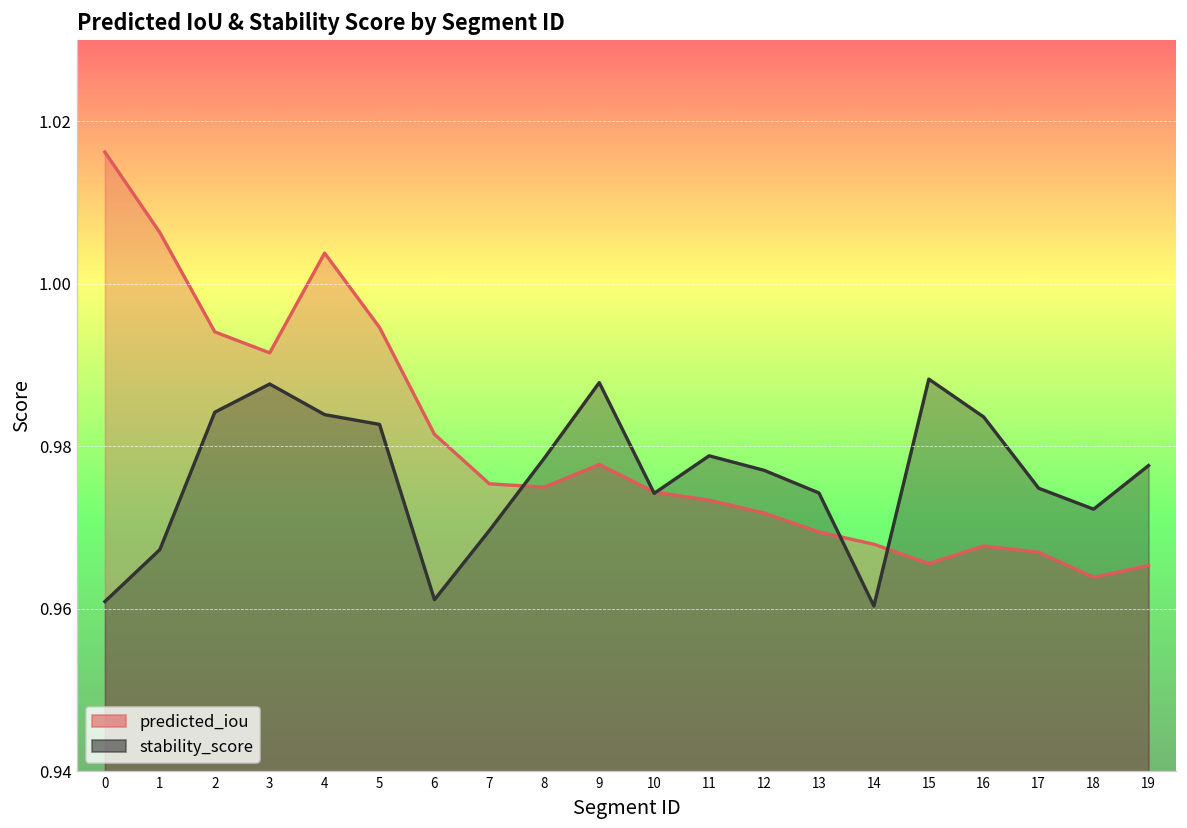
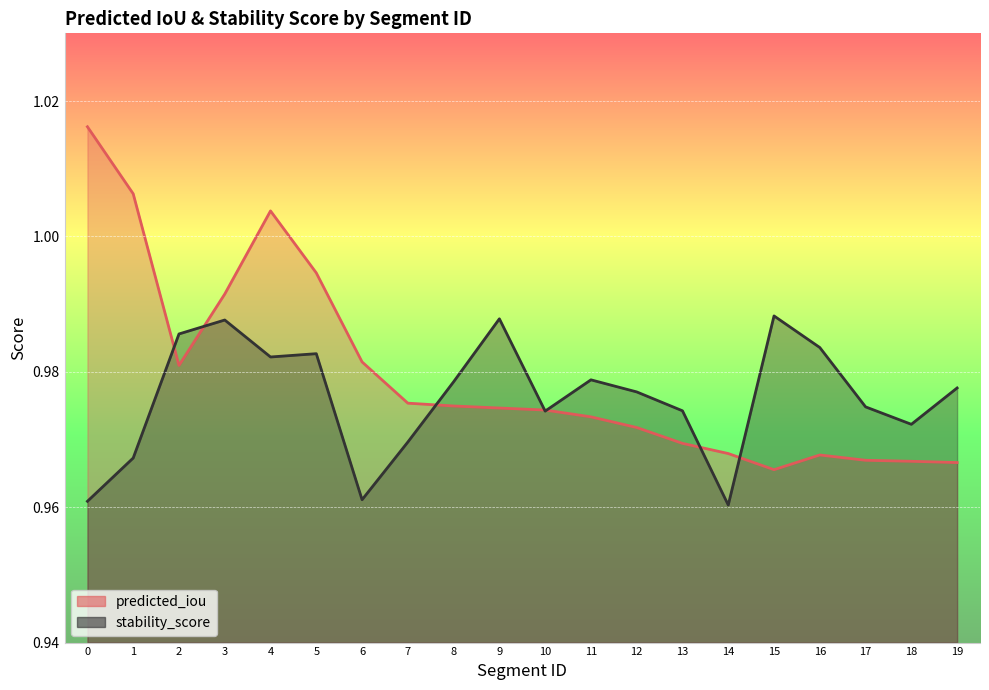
predicted_iou, 2: 0.994 -> 0.981
stability_score, 2: 0.984 -> 0.986
stability_score, 4: 0.984 -> 0.982
predicted_iou, 9: 0.978 -> 0.975
predicted_iou, 18: 0.964 -> 0.967
predicted_iou, 19: 0.965 -> 0.967
